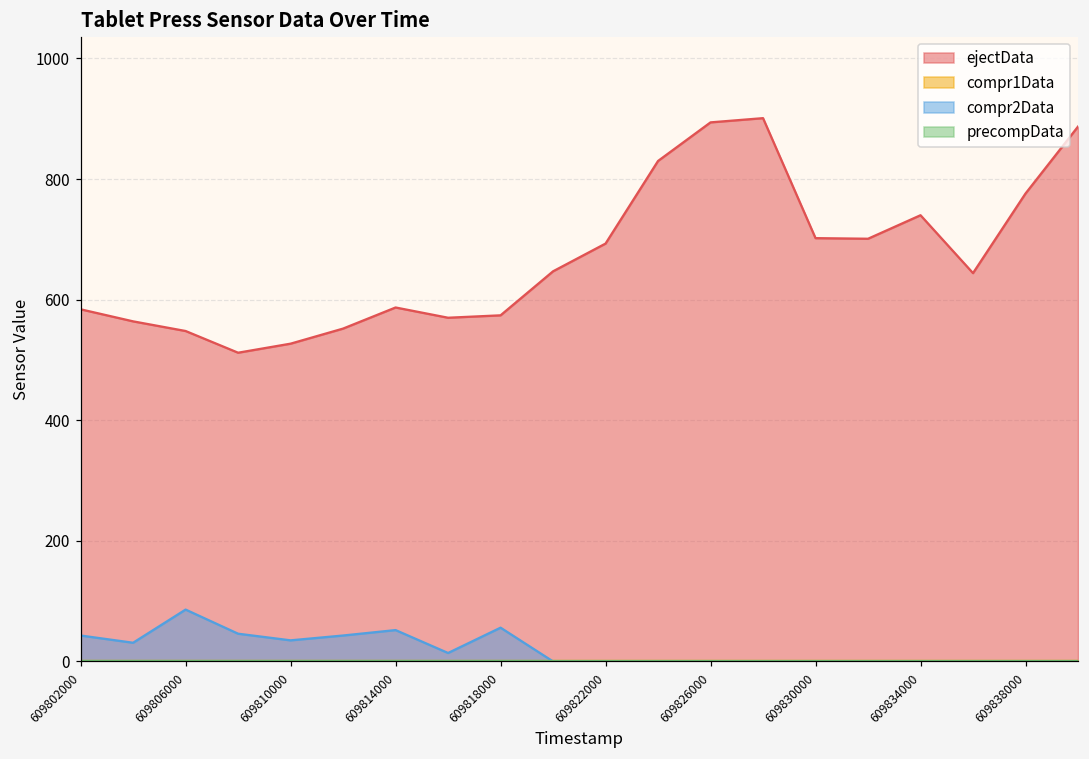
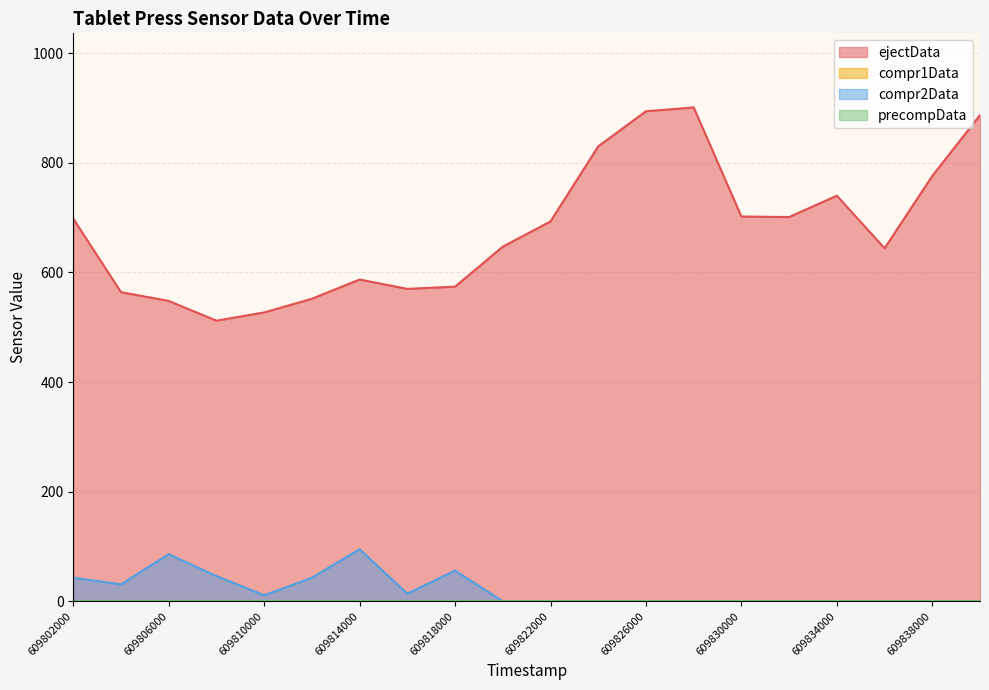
ejectData, 609802000: 580 -> 700
compr2Data, 609810000: 40 -> 10
compr2Data, 609814000: 50 -> 100
